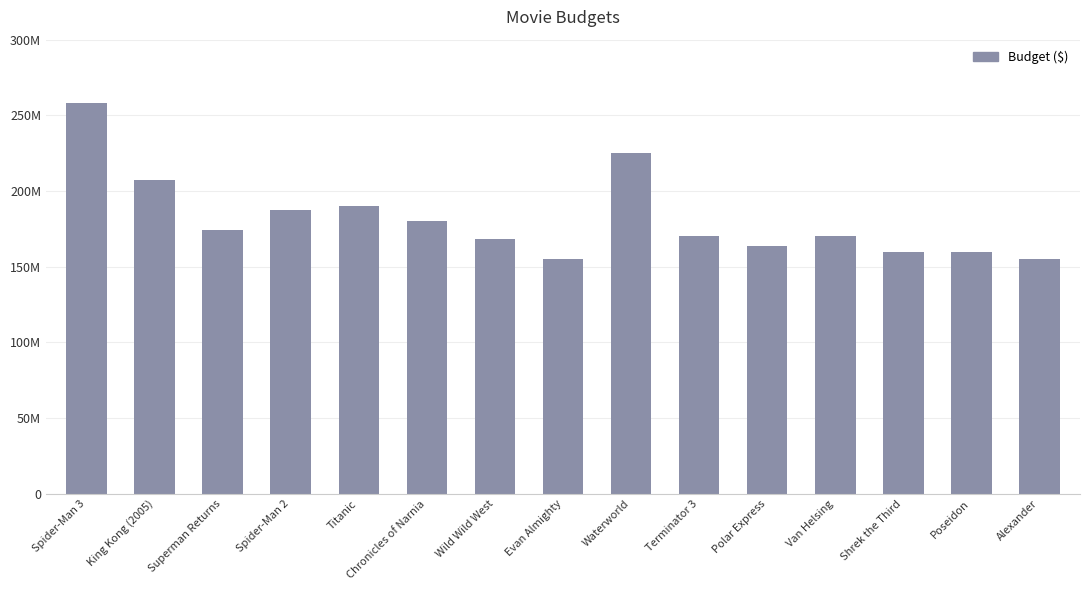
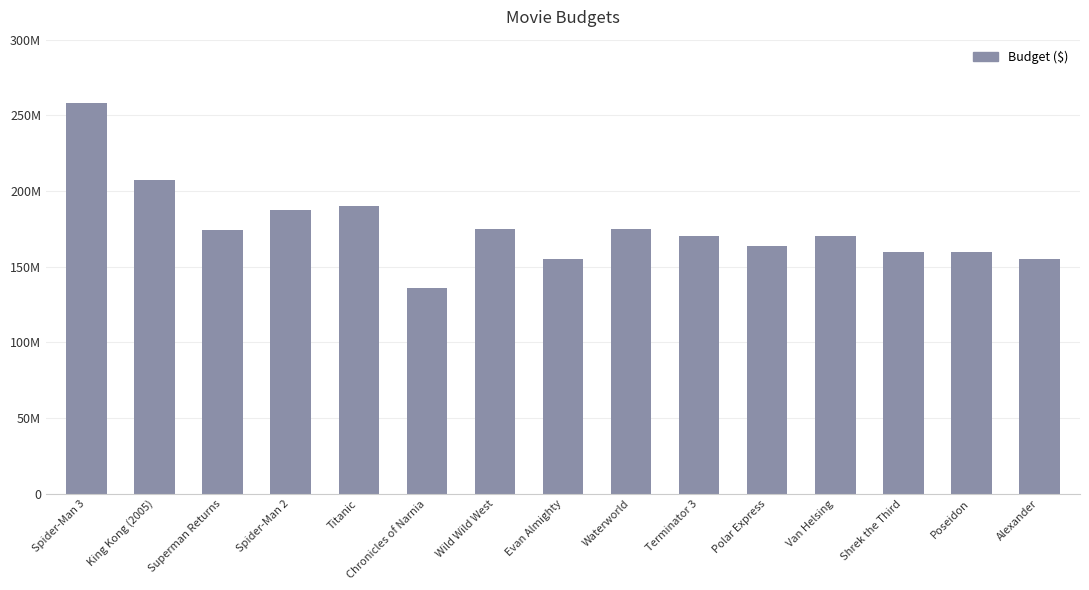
Chronicles of Narnia: 180000000 -> 136000000
Wild Wild West: 169000000 -> 175000000
Waterworld: 225000000 -> 175000000
